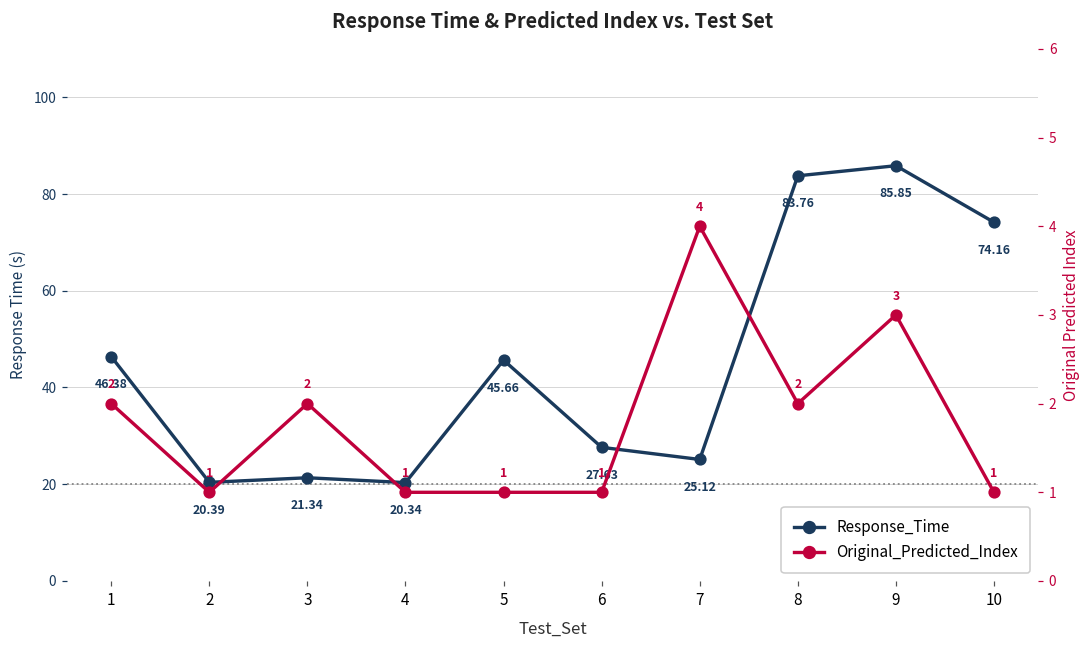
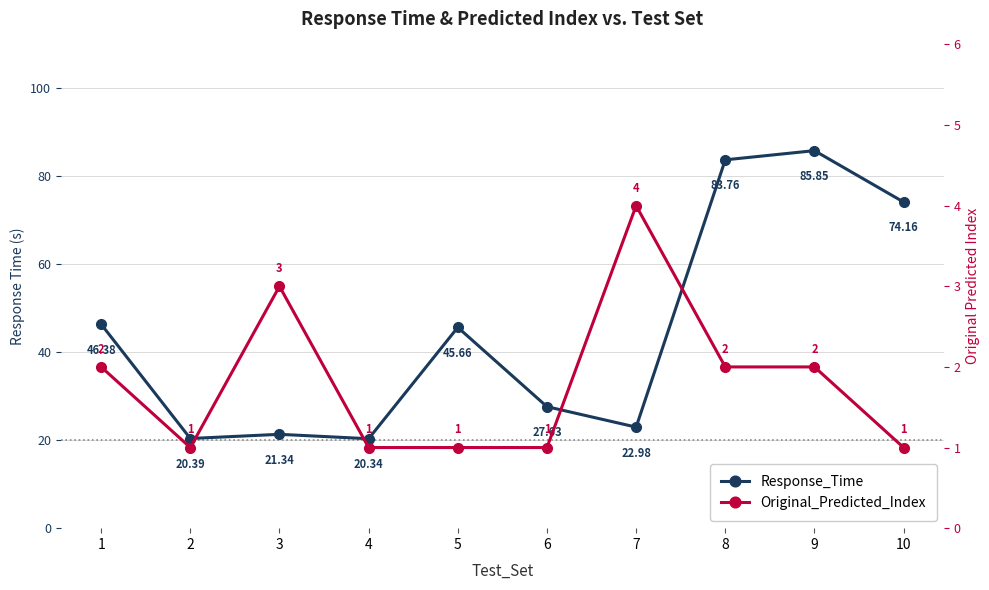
Response_Time, 7: 25.12 -> 22.98
Original_Predicted_Index, 3: 2 -> 3
Original_Predicted_Index, 9: 3 -> 2
